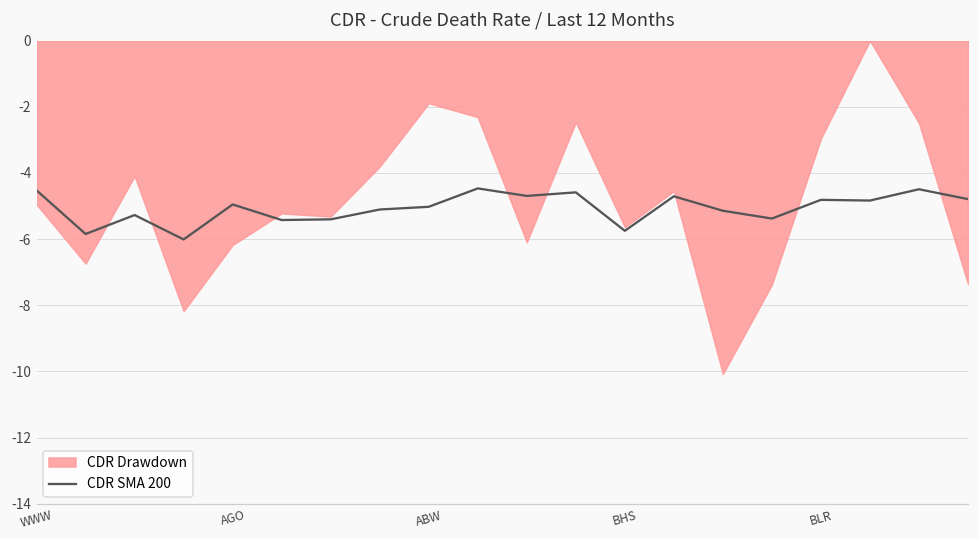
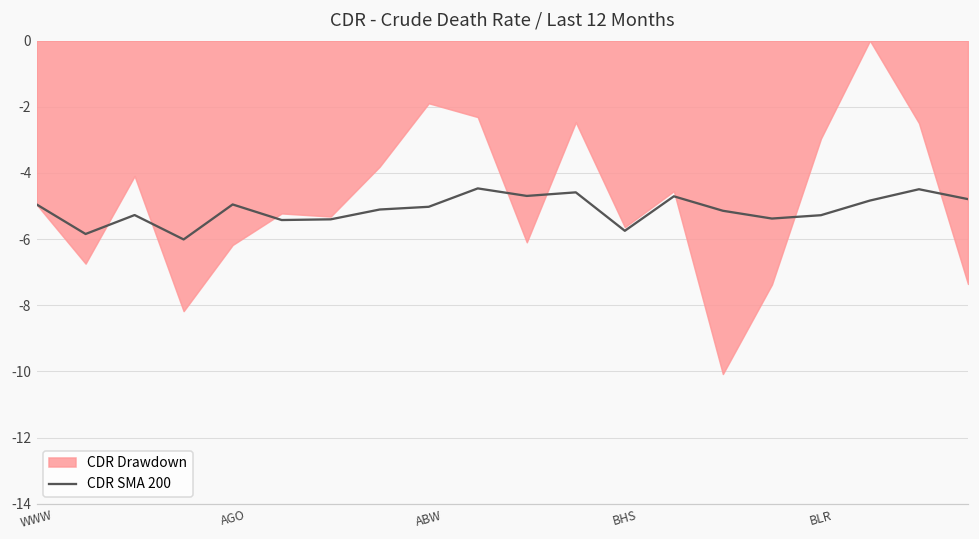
CDR SMA 200, WWW: -4.5 -> -5.0
CDR SMA 200, BLR: -4.8 -> -5.3
